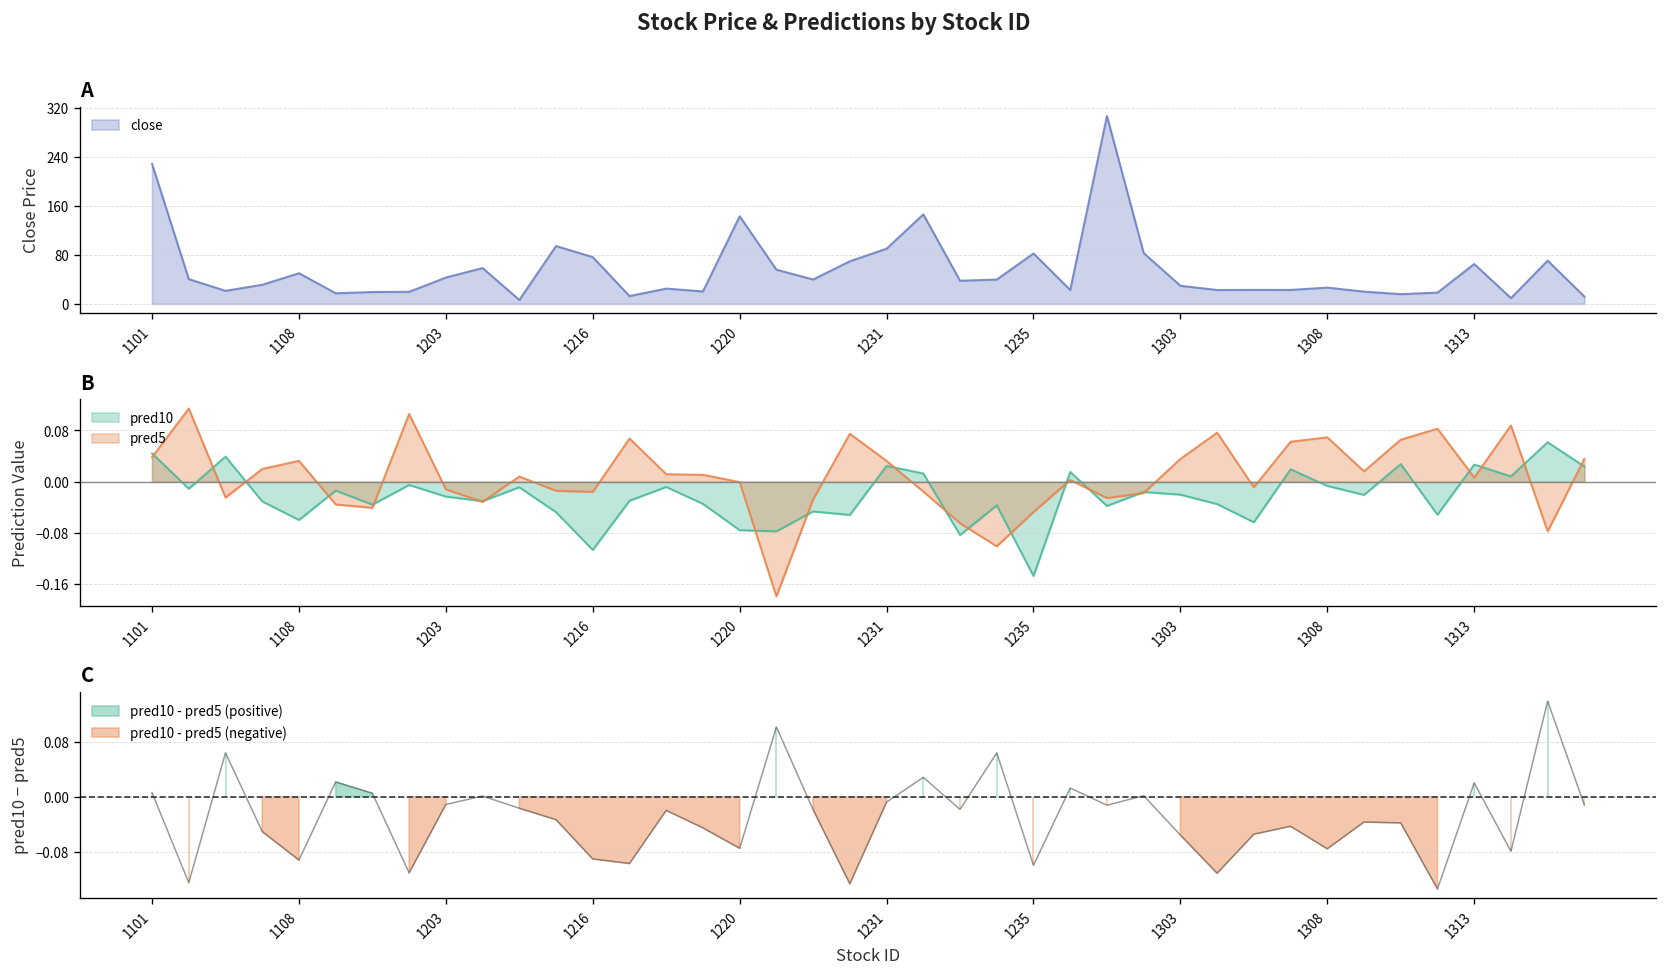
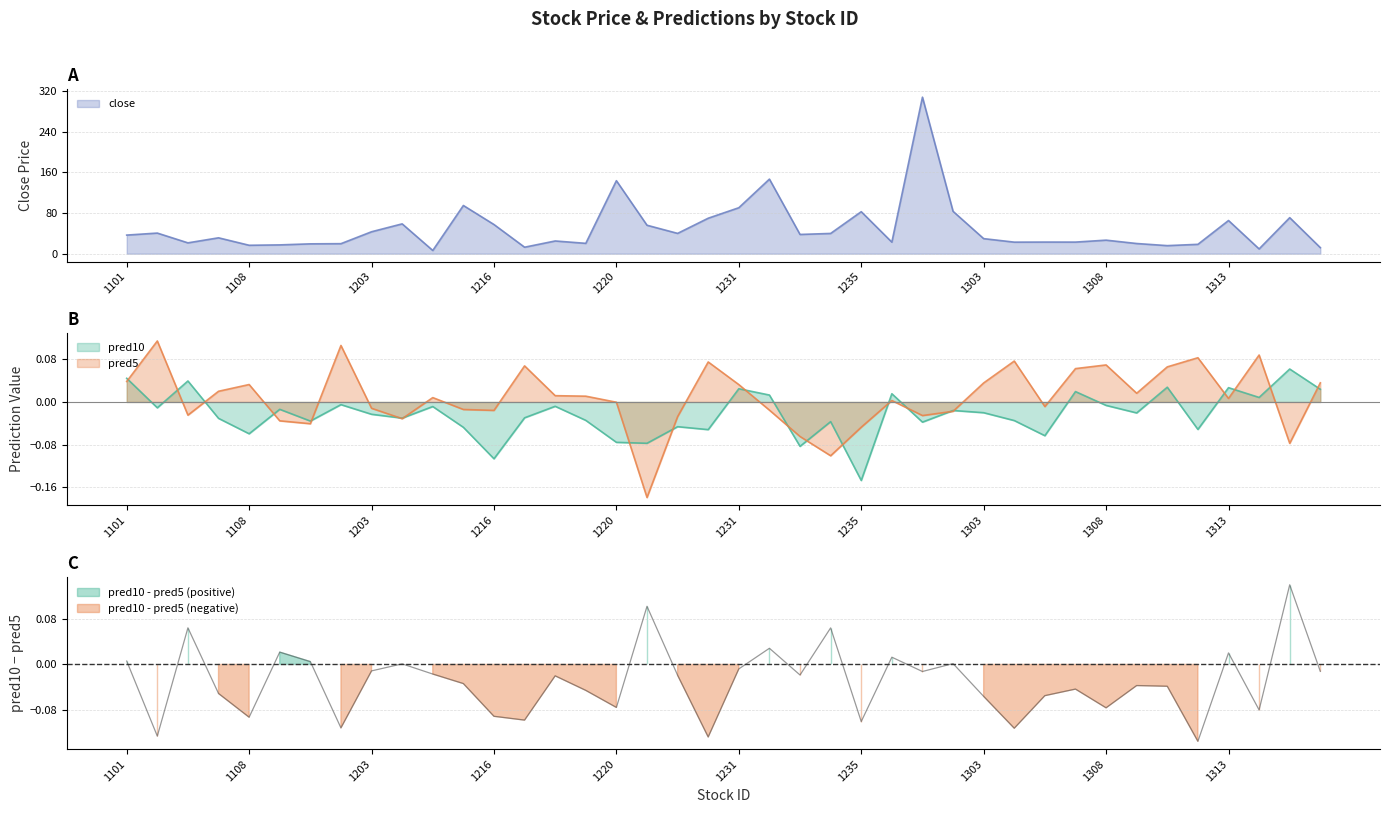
A, 1101: 230 -> 40
A, 1108: 50 -> 20
A, 1216: 80 -> 60
